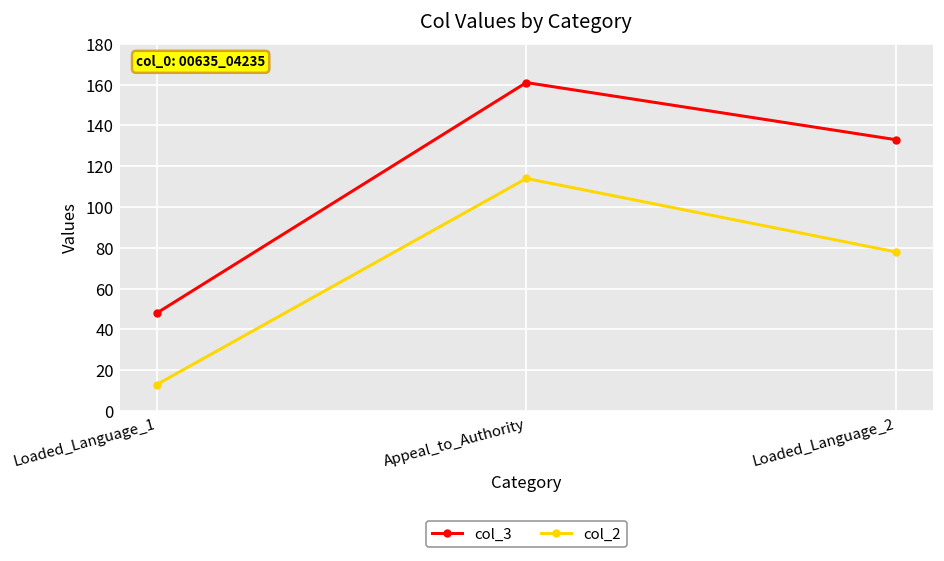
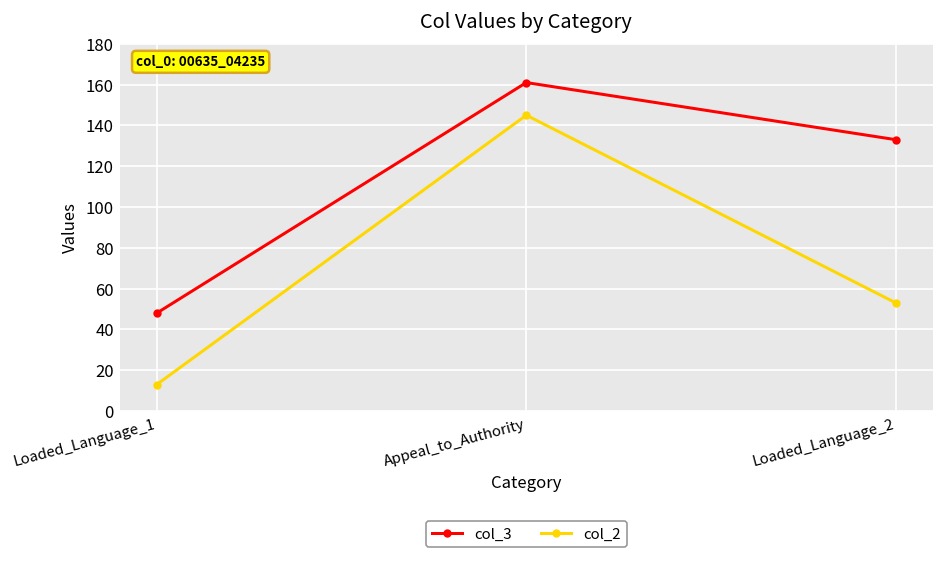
col_2, Appeal_to_Authority: 114 -> 145
col_2, Loaded_Language_2: 78 -> 53
